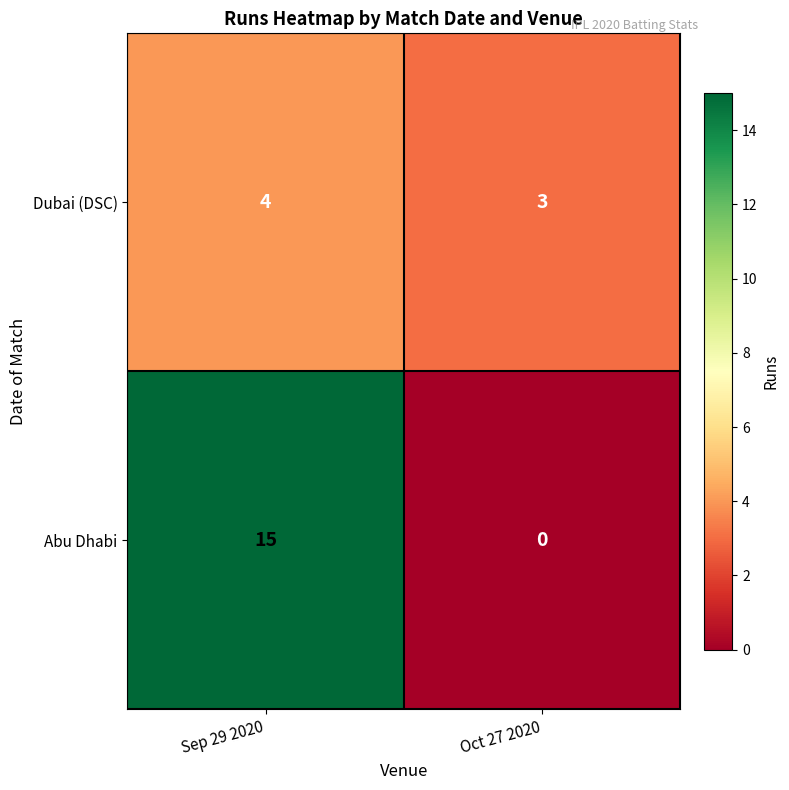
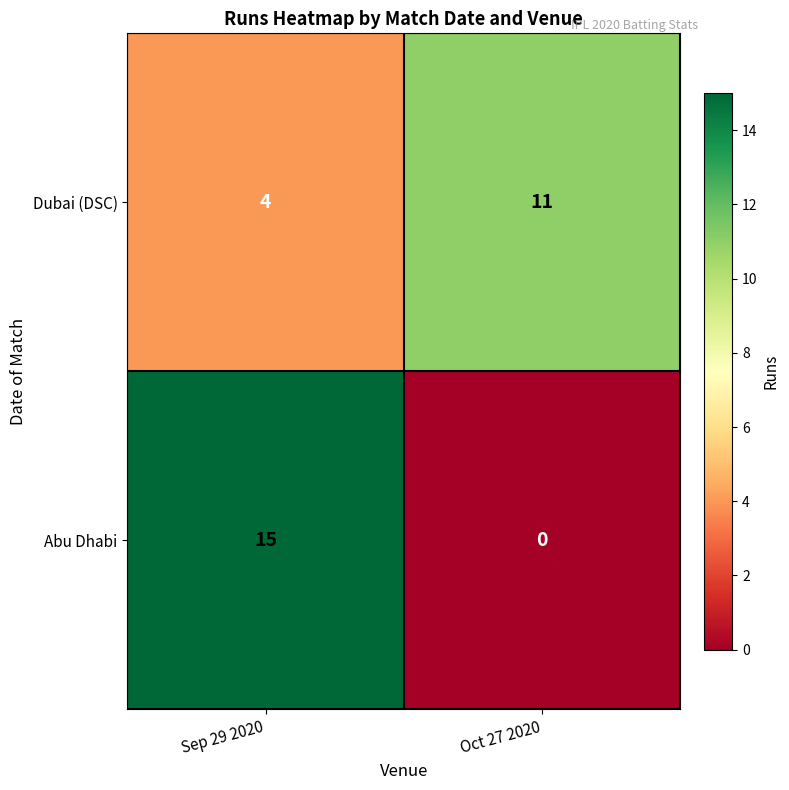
Dubai (DSC), Oct 27 2020: 3 -> 11
